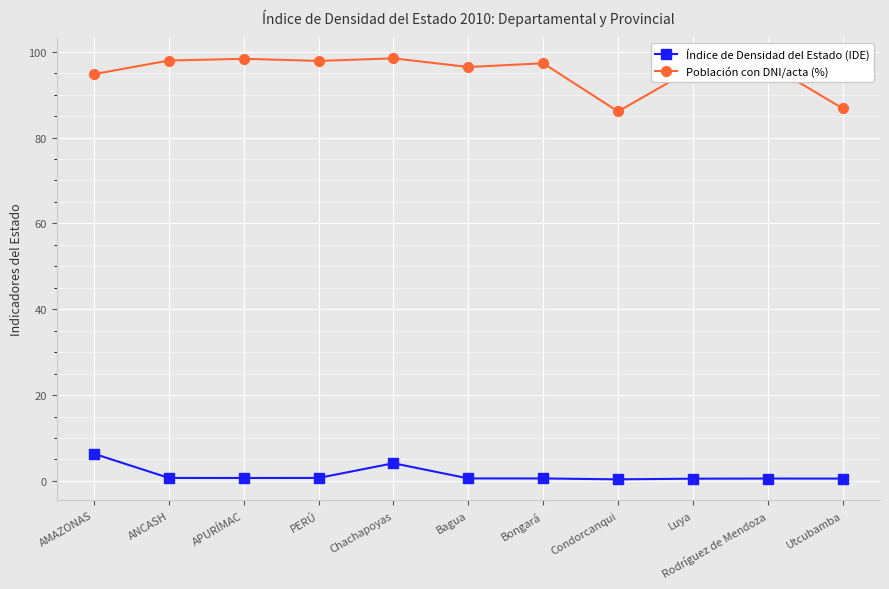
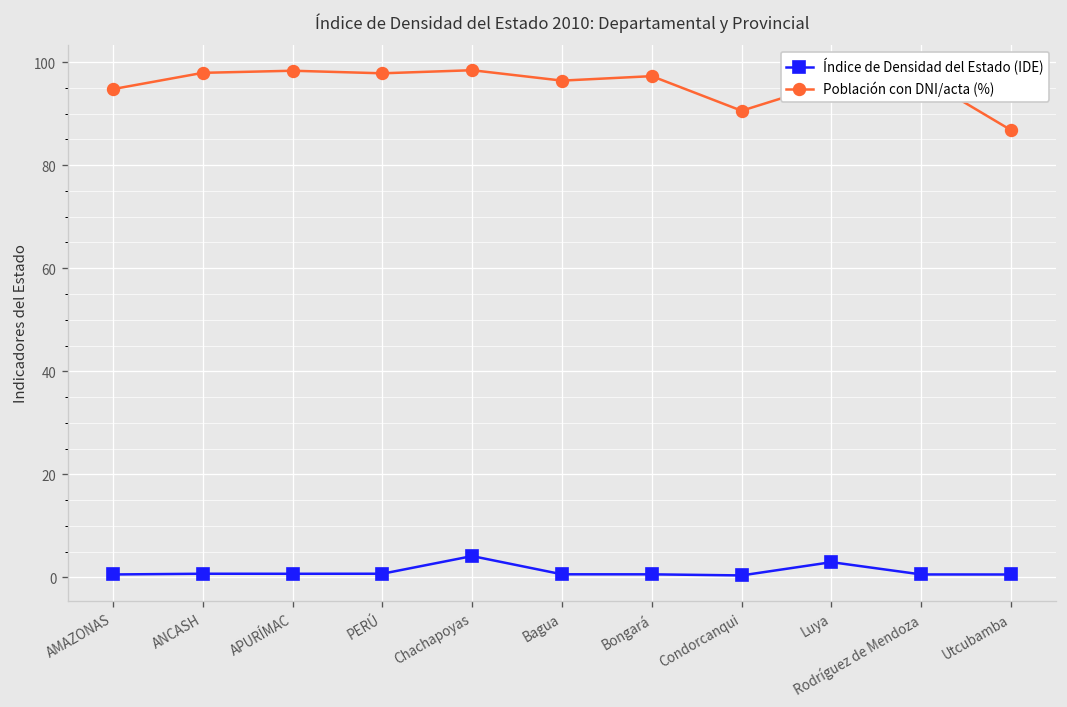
Índice de Densidad del Estado (IDE), AMAZONAS: 6 -> 1
Población con DNI/acta (%), Condorcanqui: 86 -> 91
Índice de Densidad del Estado (IDE), Luya: 1 -> 3
